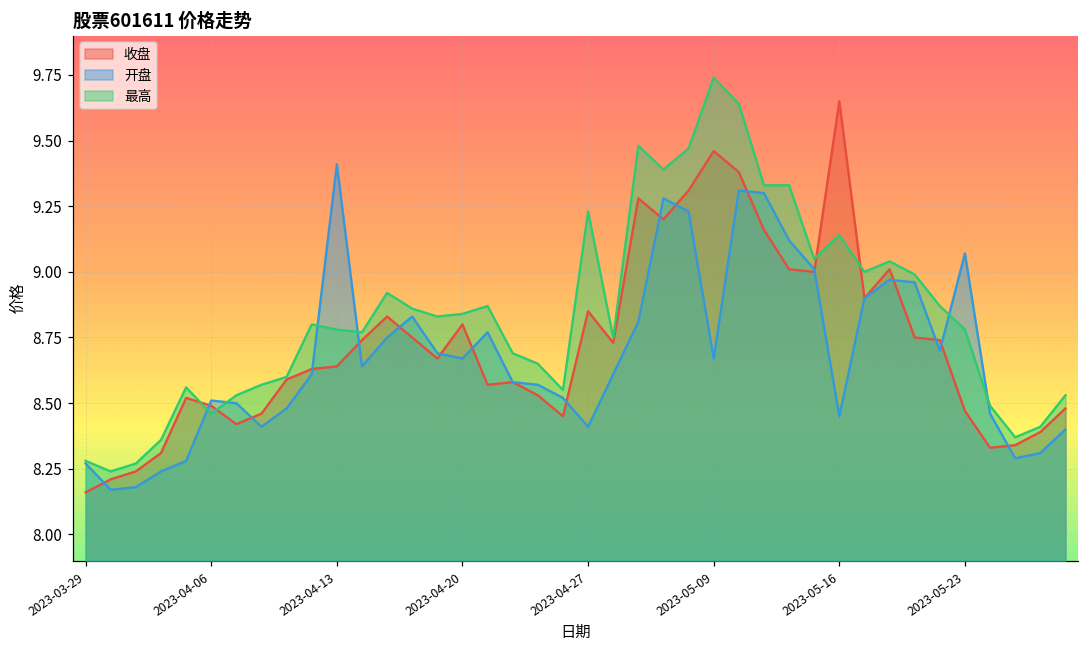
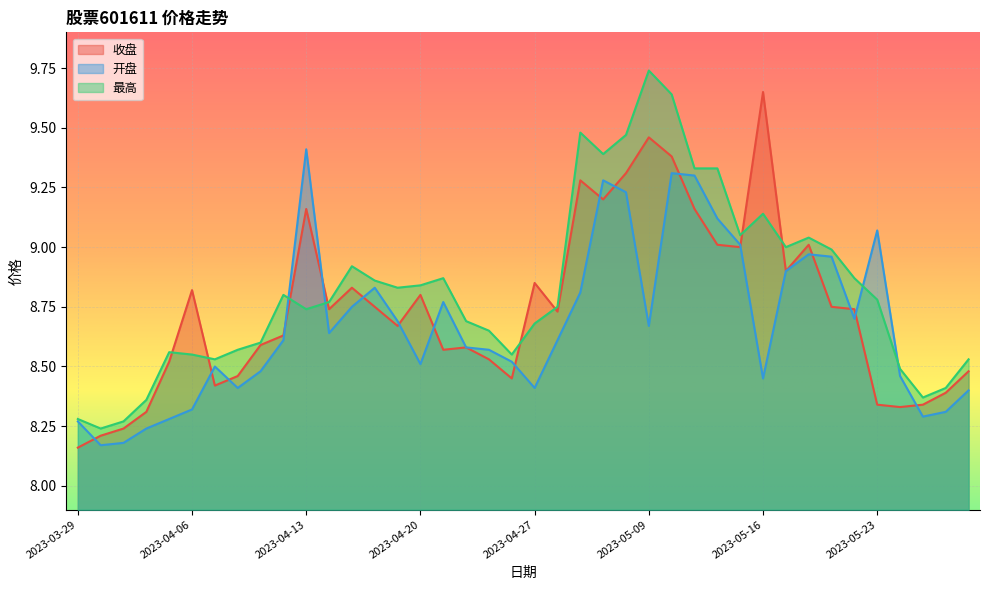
收盘, 2023-04-06: 8.49 -> 8.82
开盘, 2023-04-06: 8.51 -> 8.32
最高, 2023-04-06: 8.46 -> 8.55
收盘, 2023-04-13: 8.64 -> 9.16
最高, 2023-04-13: 8.78 -> 8.74
开盘, 2023-04-20: 8.67 -> 8.51
最高, 2023-04-27: 9.23 -> 8.68
收盘, 2023-05-23: 8.47 -> 8.34
